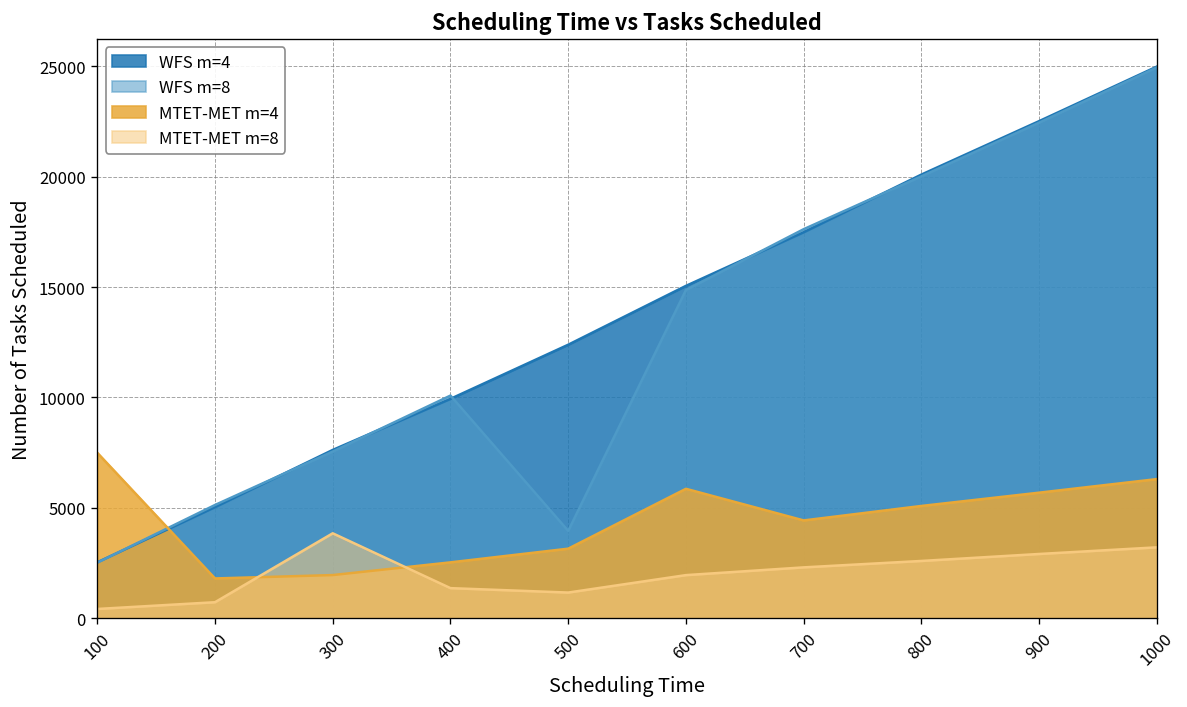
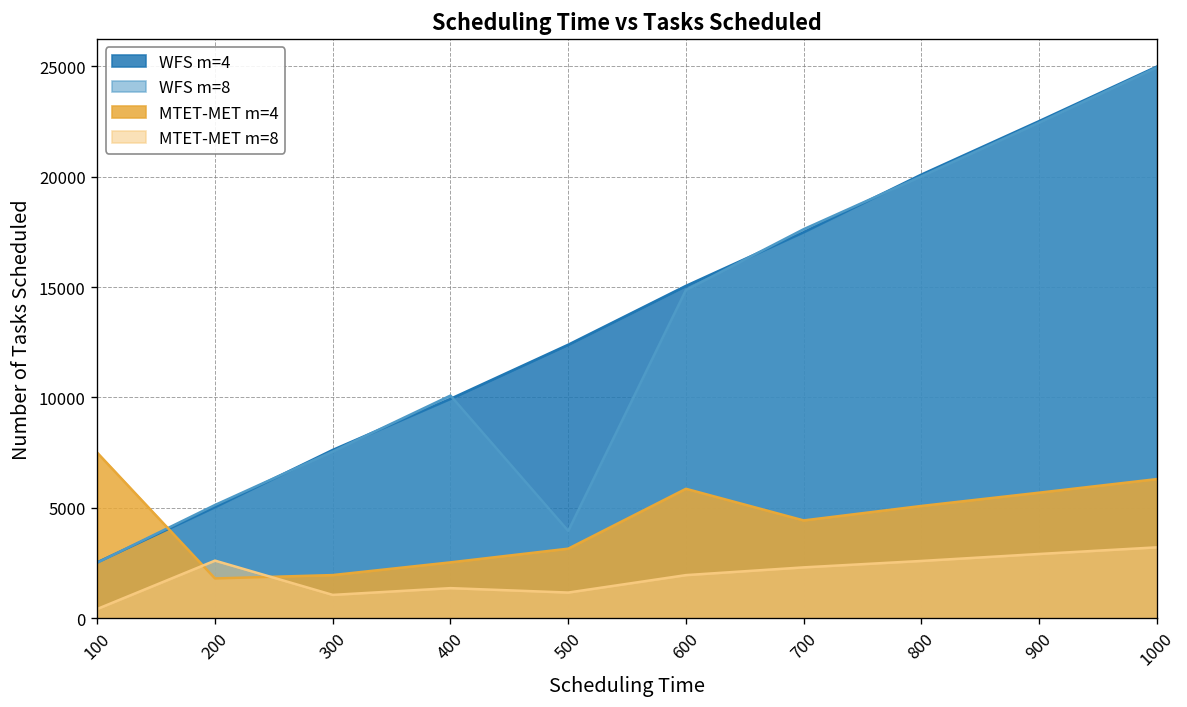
MTET-MET m=8, 200: 700 -> 2600
MTET-MET m=8, 300: 3800 -> 1100
